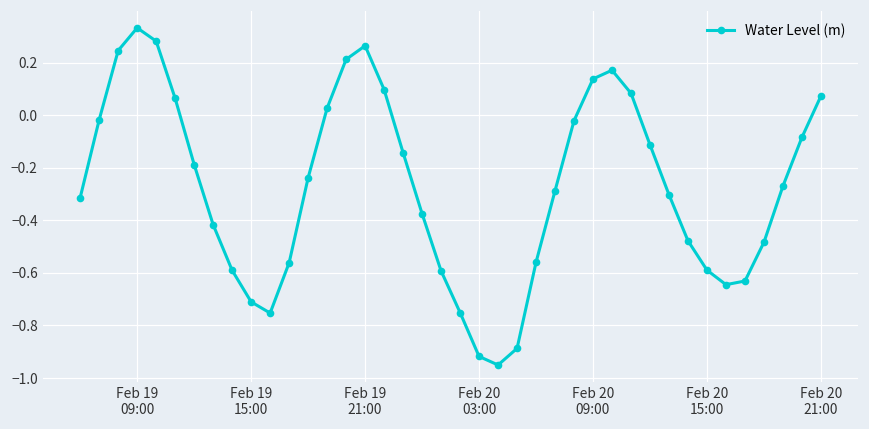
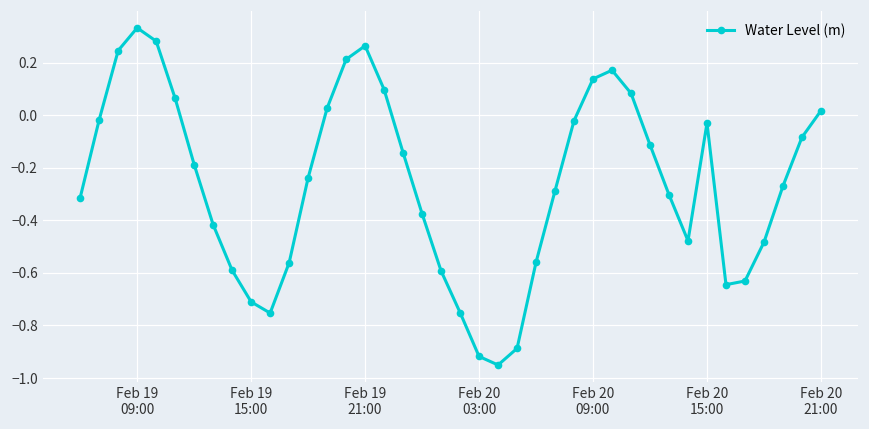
Feb 20 15:00: -0.59 -> -0.03
Feb 20 21:00: 0.07 -> 0.02
